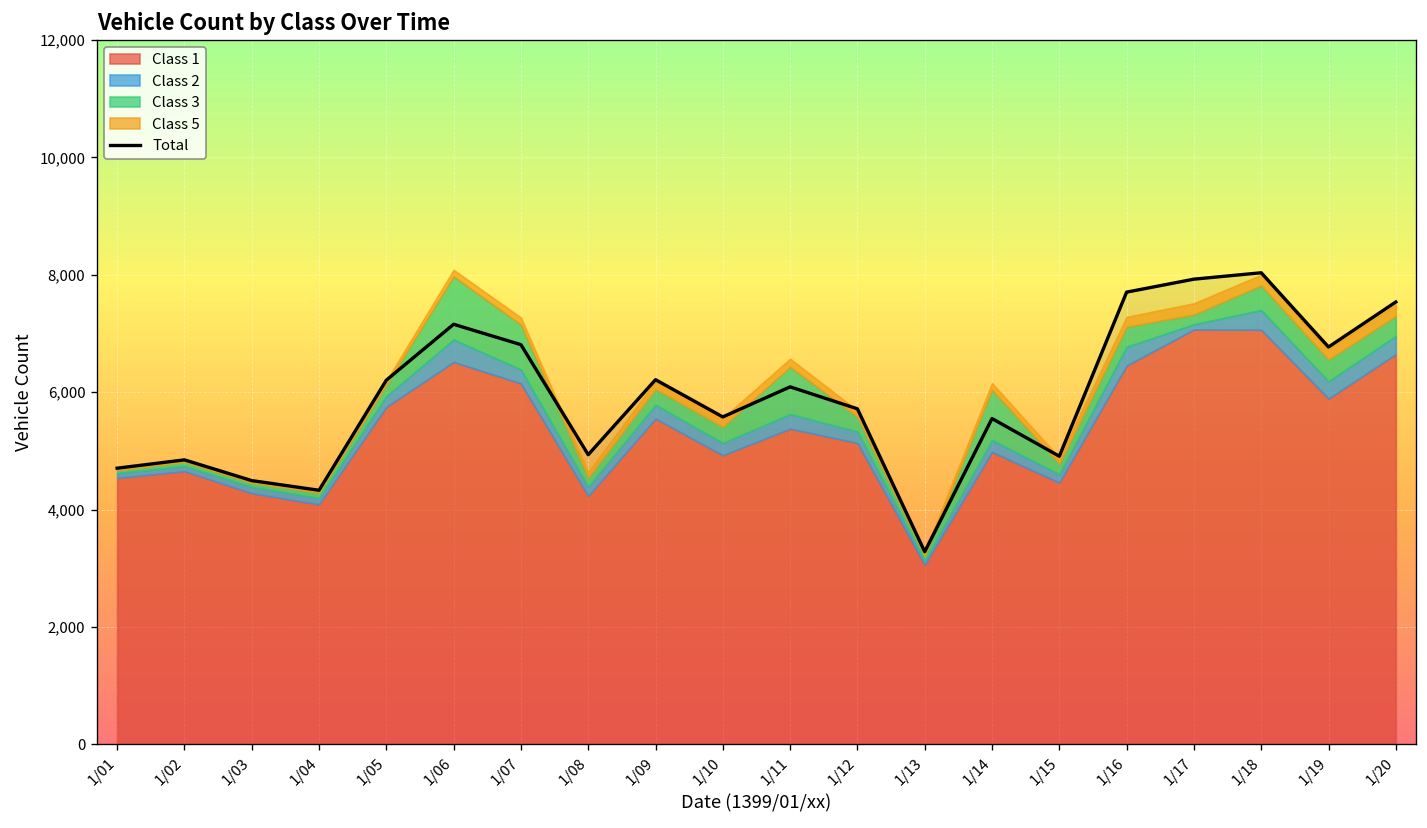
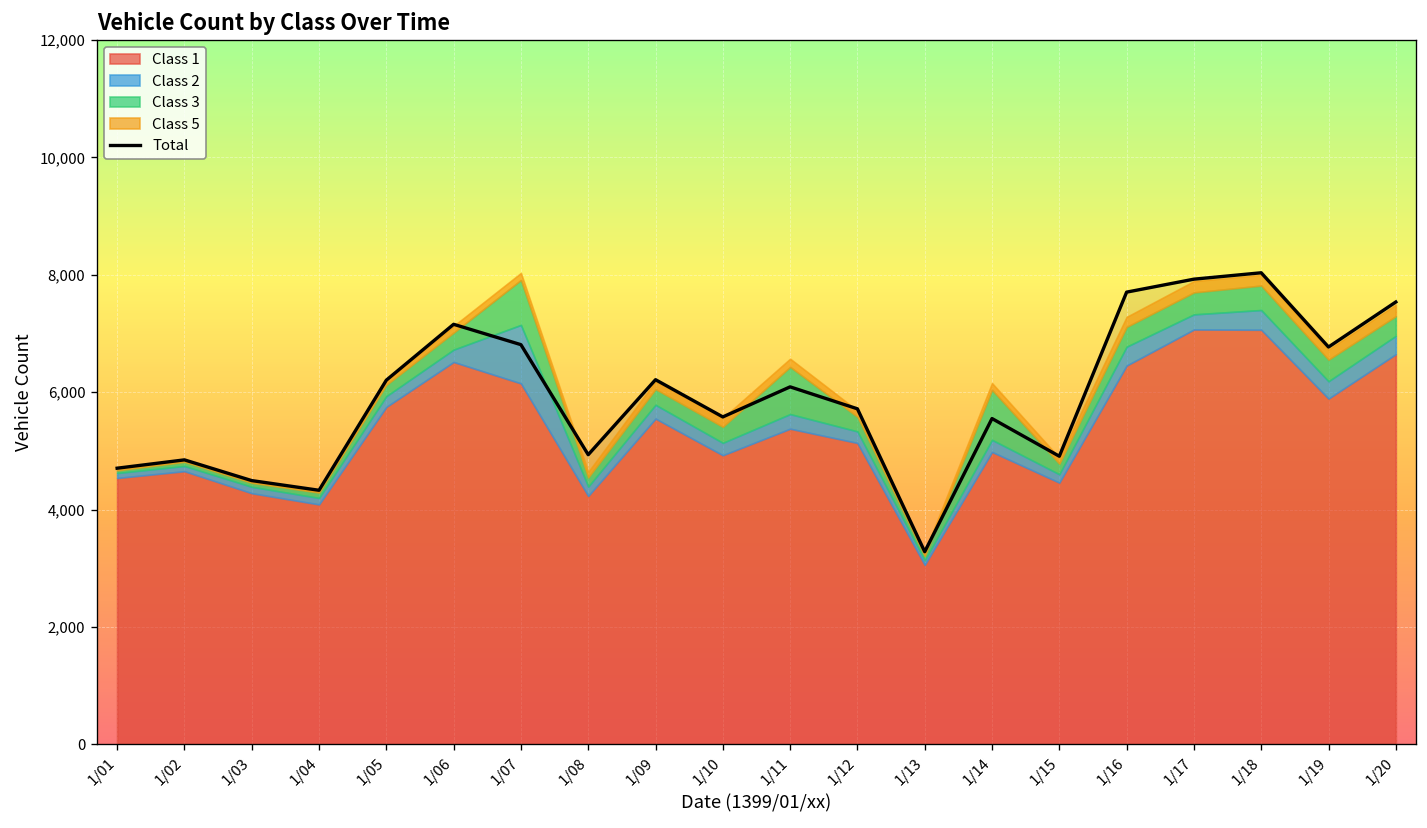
Class 2, 1/06: 400 -> 200
Class 3, 1/06: 1,100 -> 300
Class 2, 1/07: 200 -> 1,000
Class 2, 1/17: 100 -> 300
Class 3, 1/17: 200 -> 400
